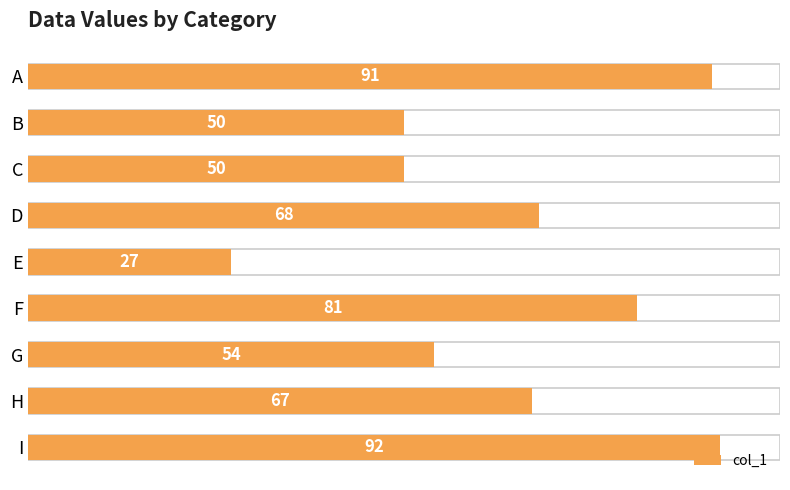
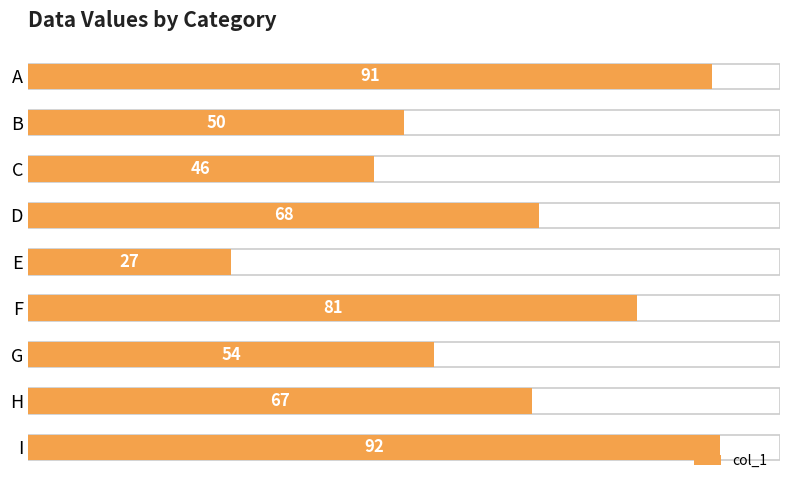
col_1, C: 50 -> 46
